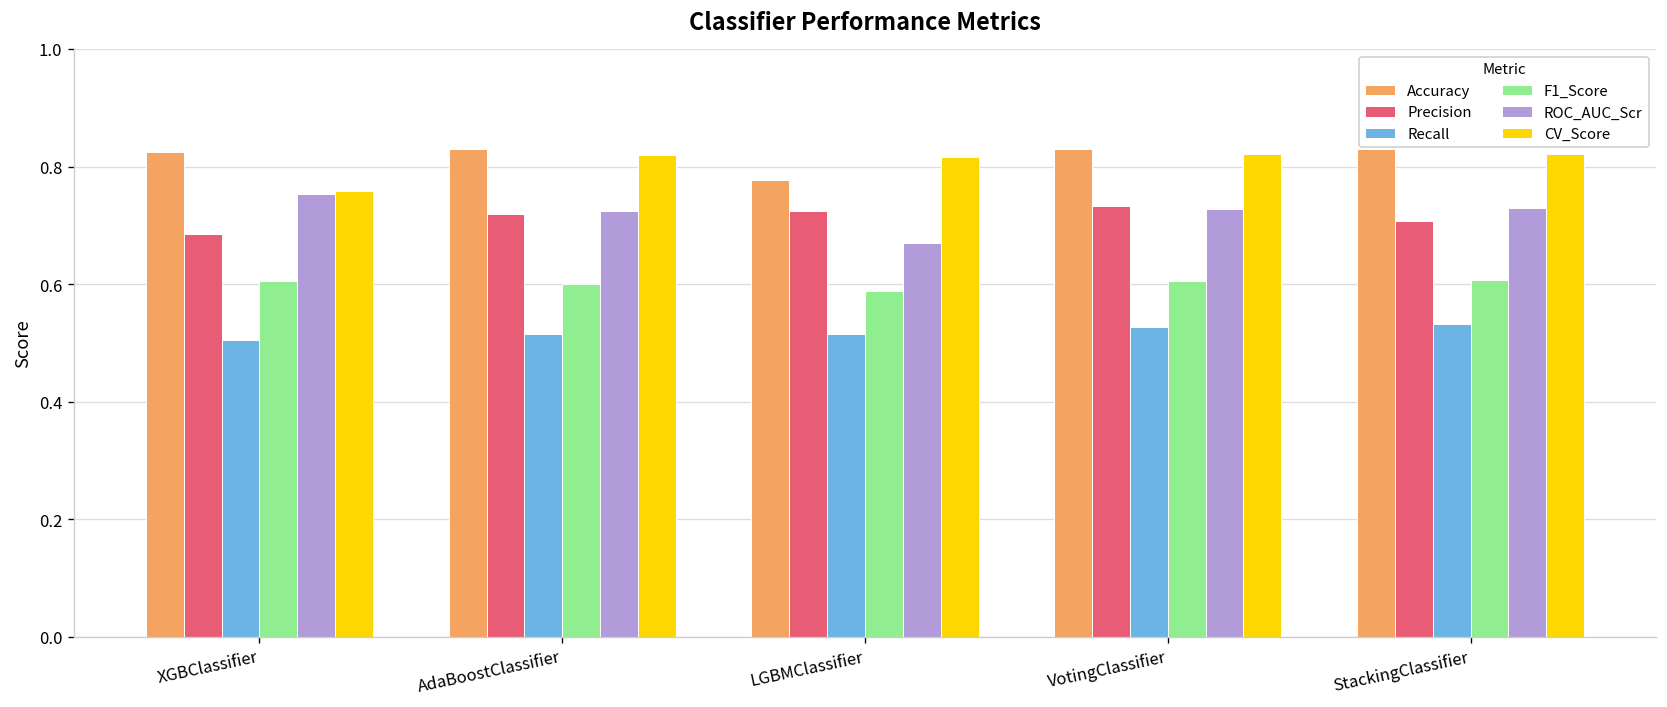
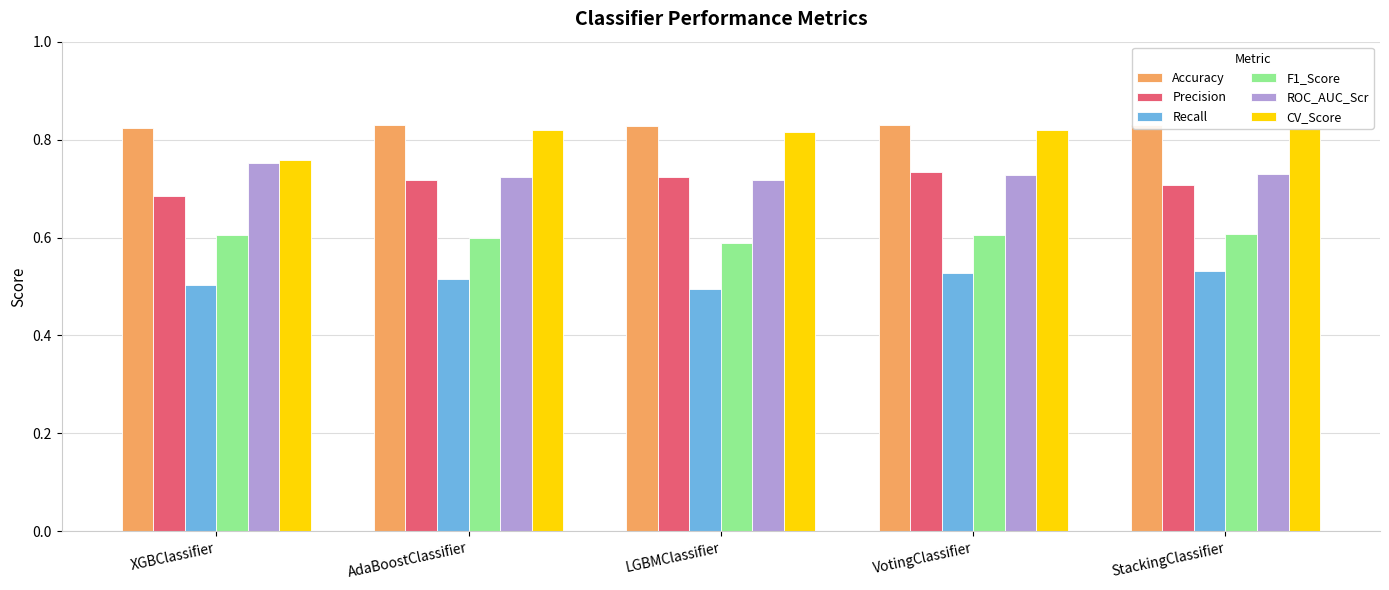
Accuracy, LGBMClassifier: 0.78 -> 0.83
Recall, LGBMClassifier: 0.51 -> 0.50
ROC_AUC_Scr, LGBMClassifier: 0.67 -> 0.72
